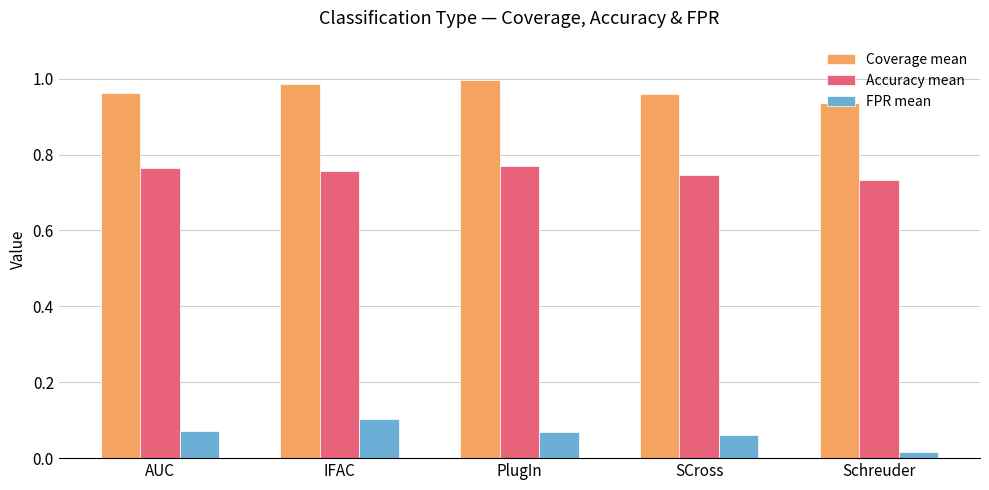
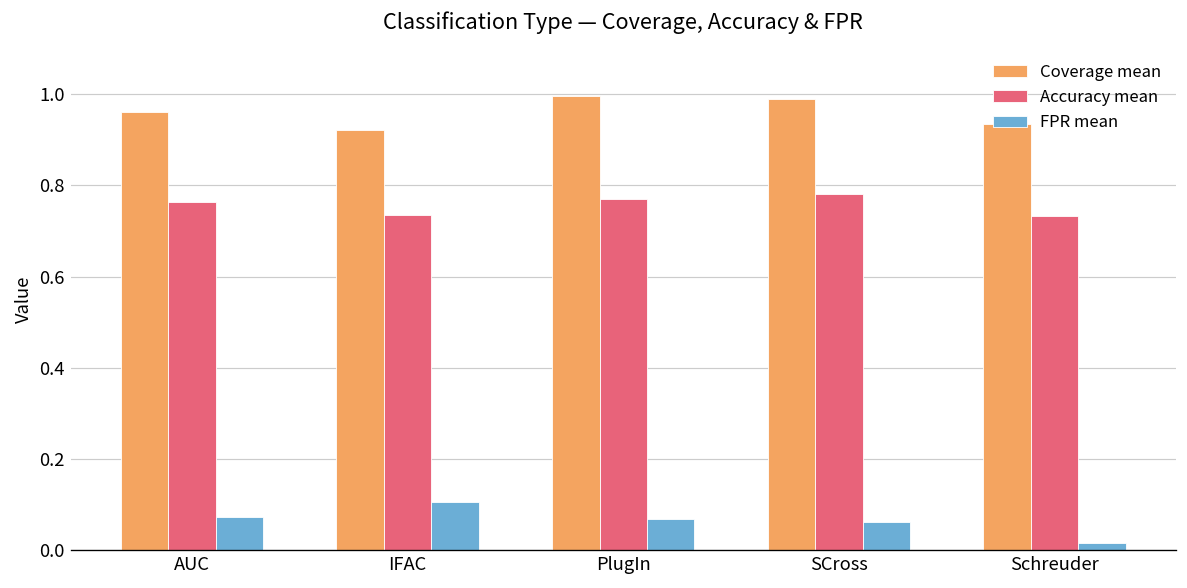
Coverage mean, IFAC: 0.99 -> 0.92
Accuracy mean, IFAC: 0.76 -> 0.73
Coverage mean, SCross: 0.96 -> 0.99
Accuracy mean, SCross: 0.75 -> 0.78
